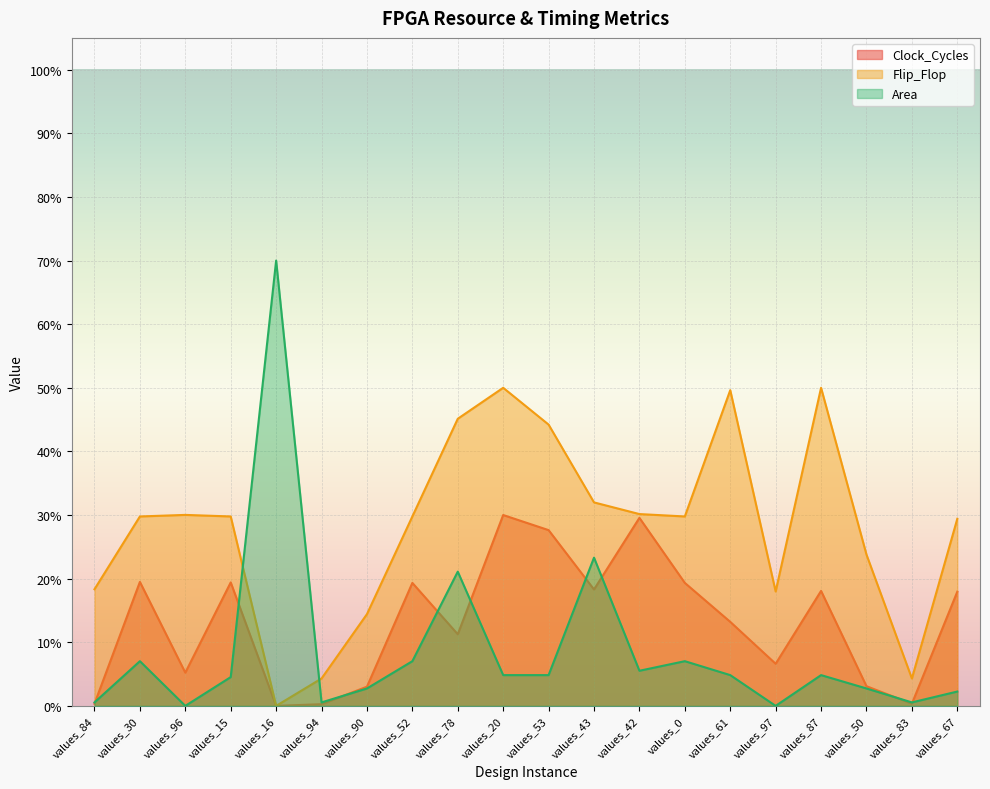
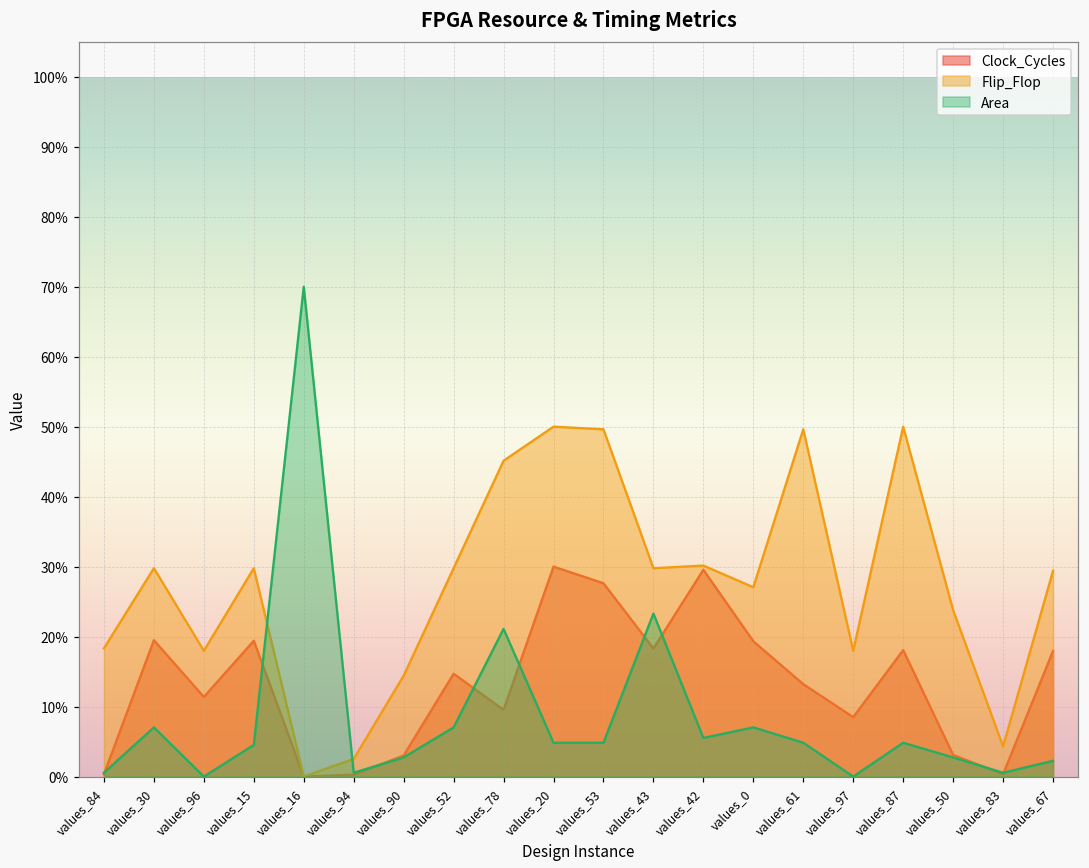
Clock_Cycles, values_96: 5% -> 11%
Flip_Flop, values_96: 30% -> 18%
Flip_Flop, values_94: 4% -> 3%
Clock_Cycles, values_52: 19% -> 15%
Clock_Cycles, values_78: 11% -> 10%
Flip_Flop, values_53: 44% -> 50%
Flip_Flop, values_43: 32% -> 30%
Flip_Flop, values_0: 30% -> 27%
Clock_Cycles, values_97: 7% -> 8%
